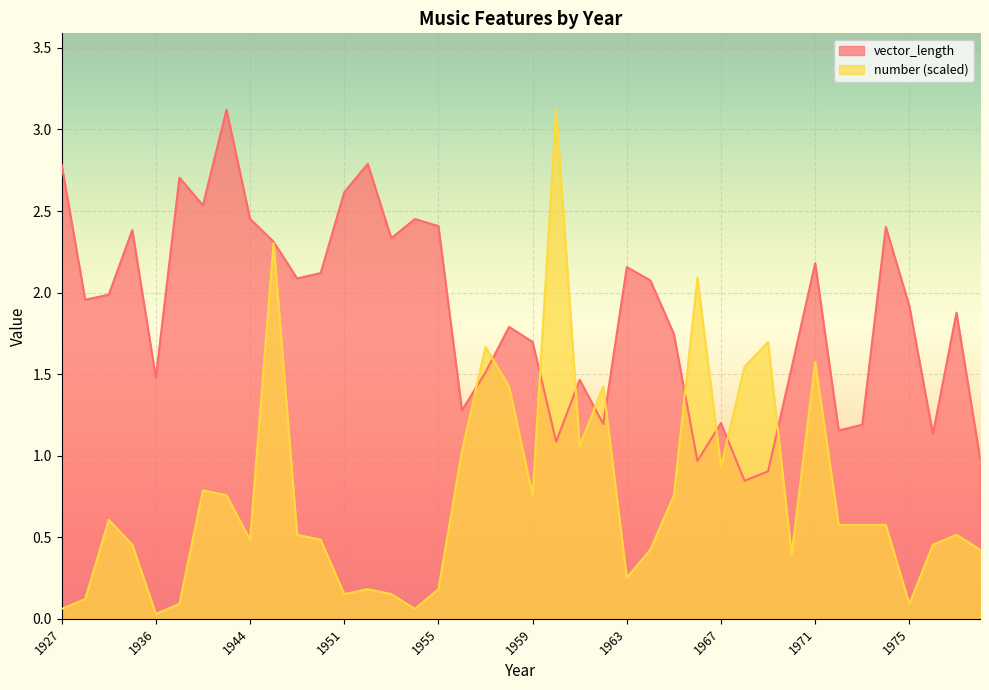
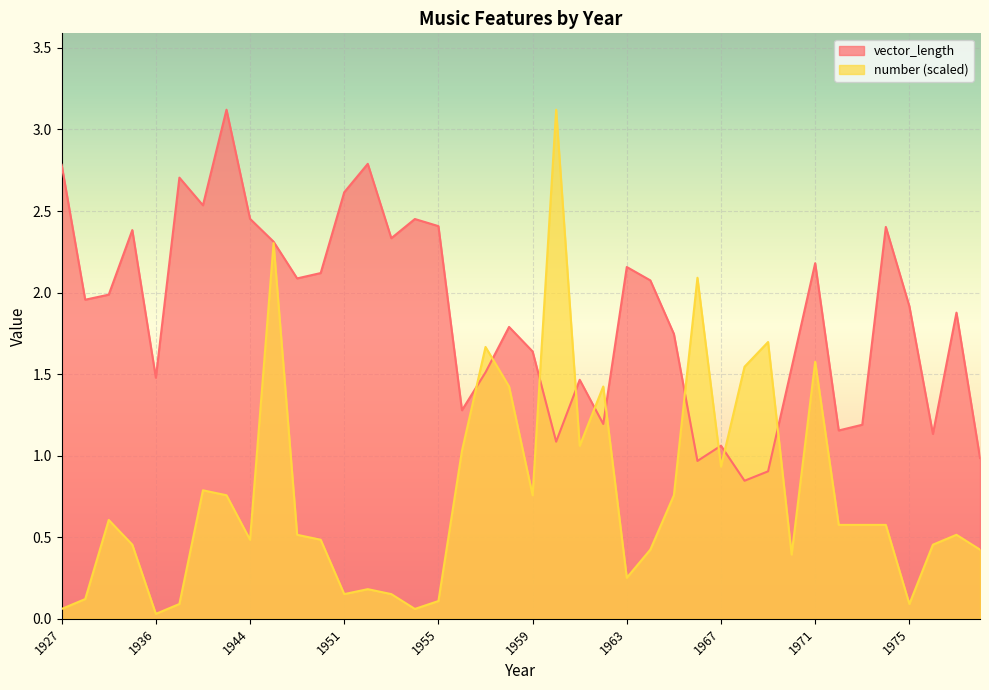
number (scaled), 1955: 0.18 -> 0.11
vector_length, 1959: 1.70 -> 1.64
vector_length, 1967: 1.20 -> 1.06
